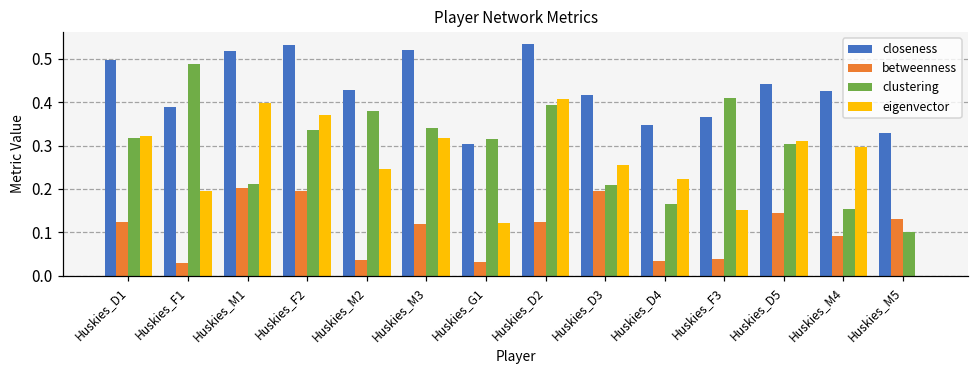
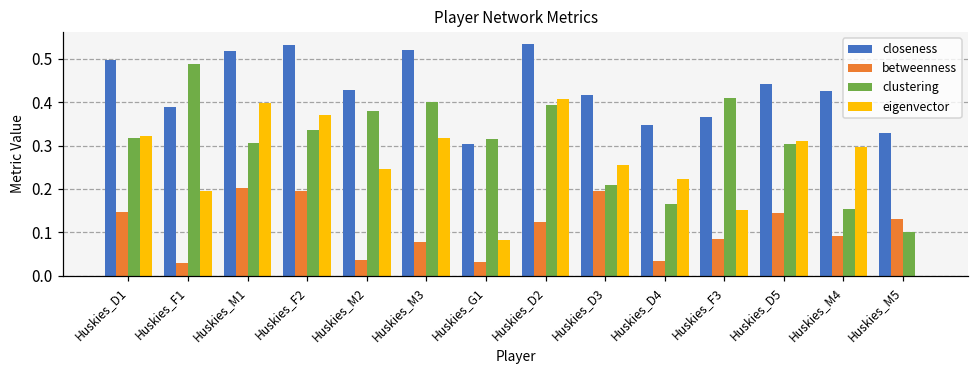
betweenness, Huskies_D1: 0.12 -> 0.15
clustering, Huskies_M1: 0.21 -> 0.31
betweenness, Huskies_M3: 0.12 -> 0.08
clustering, Huskies_M3: 0.34 -> 0.40
eigenvector, Huskies_G1: 0.12 -> 0.08
betweenness, Huskies_F3: 0.04 -> 0.09
